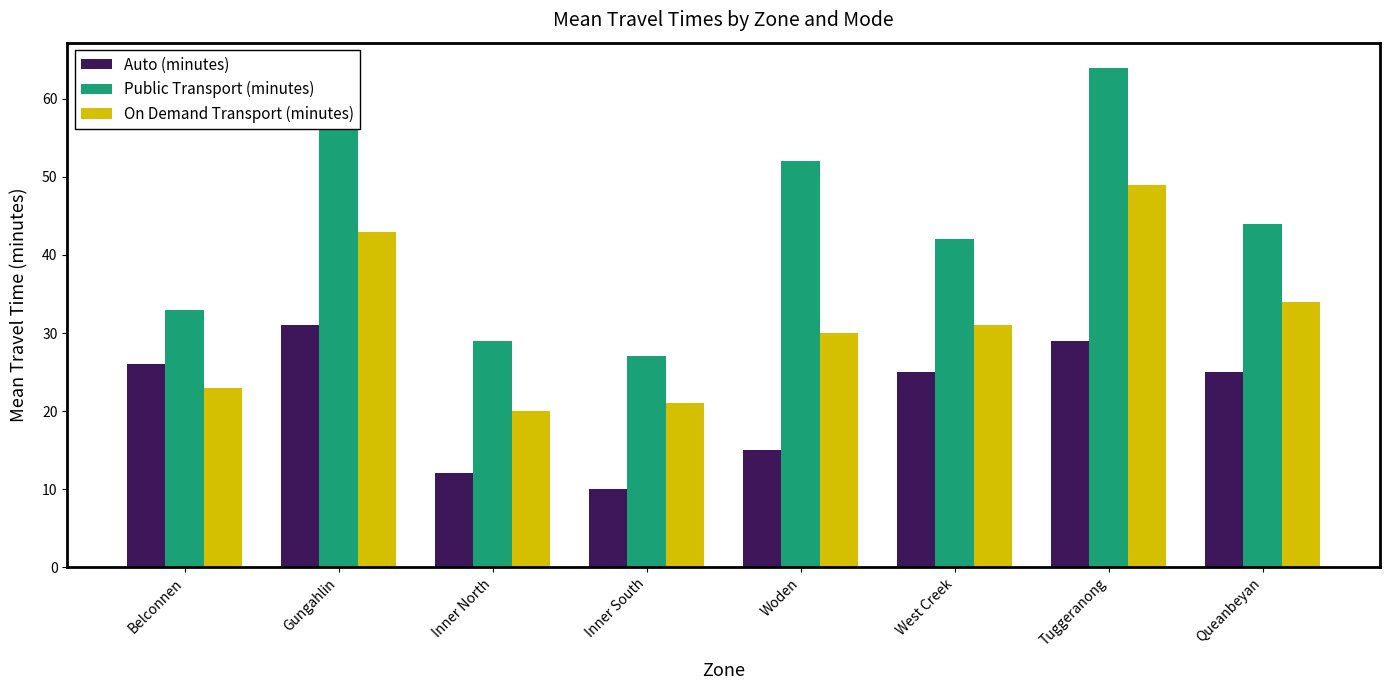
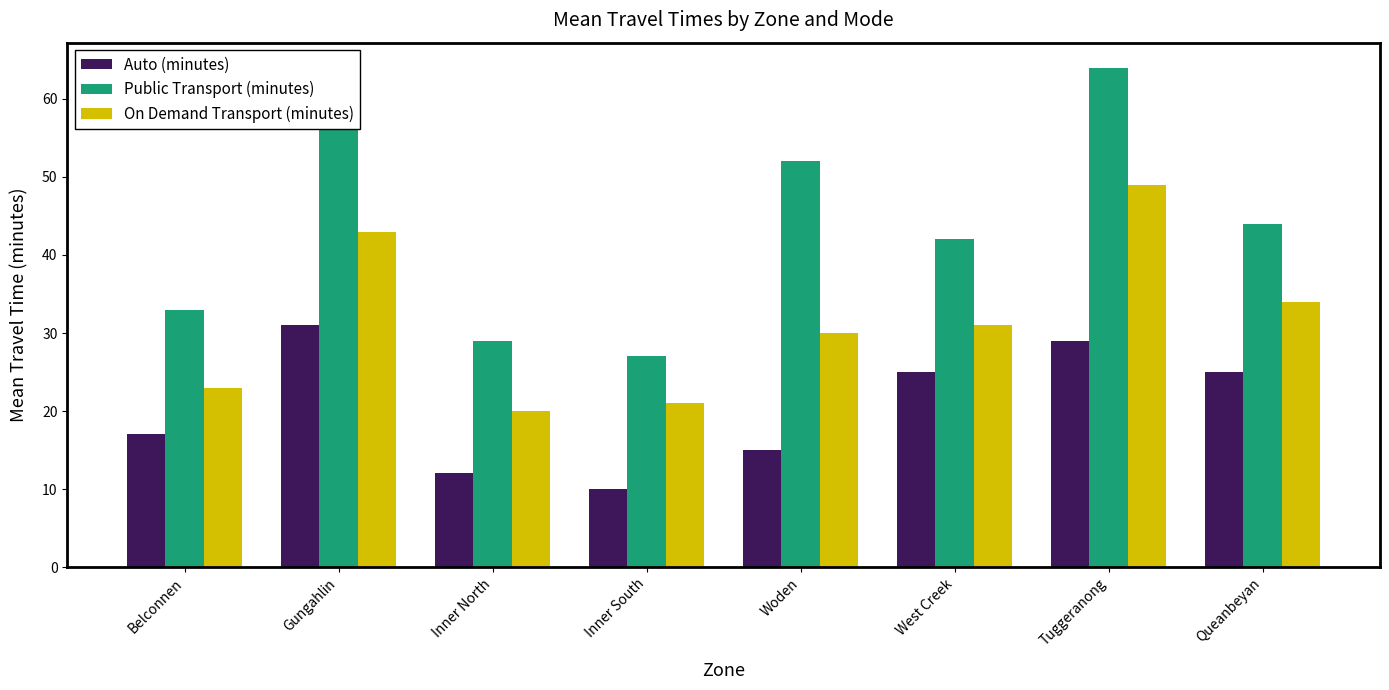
Auto (minutes), Belconnen: 26 -> 17
